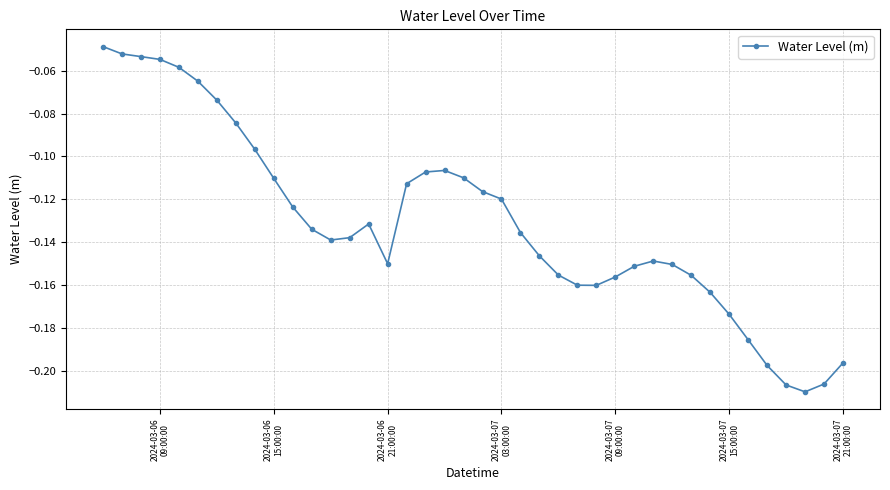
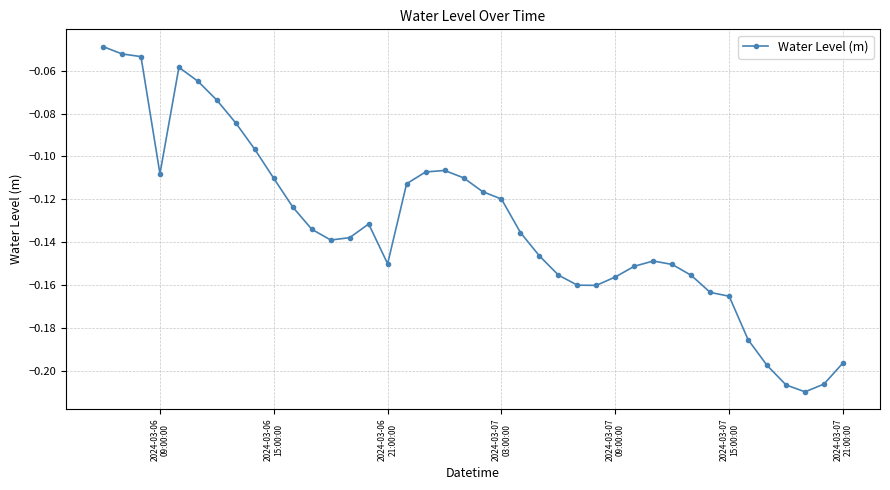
2024-03-06 09:00:00: -0.055 -> -0.108
2024-03-07 15:00:00: -0.174 -> -0.165
